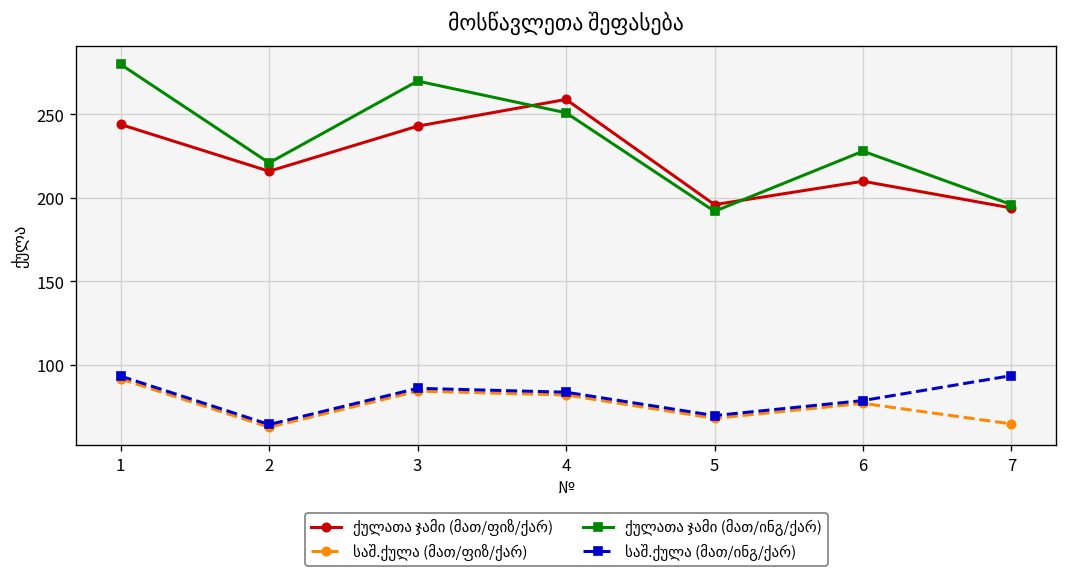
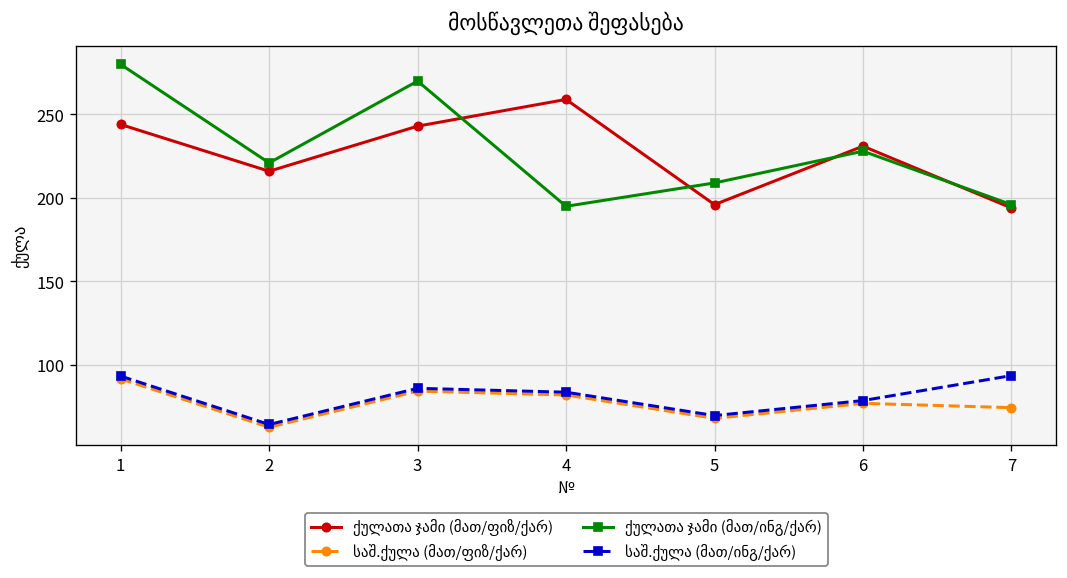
ქულათა ჯამი (მათ/ინგ/ქარ), 4: 251 -> 195
ქულათა ჯამი (მათ/ინგ/ქარ), 5: 192 -> 209
ქულათა ჯამი (მათ/ფიზ/ქარ), 6: 210 -> 231
საშ.ქულა (მათ/ფიზ/ქარ), 7: 65 -> 74
